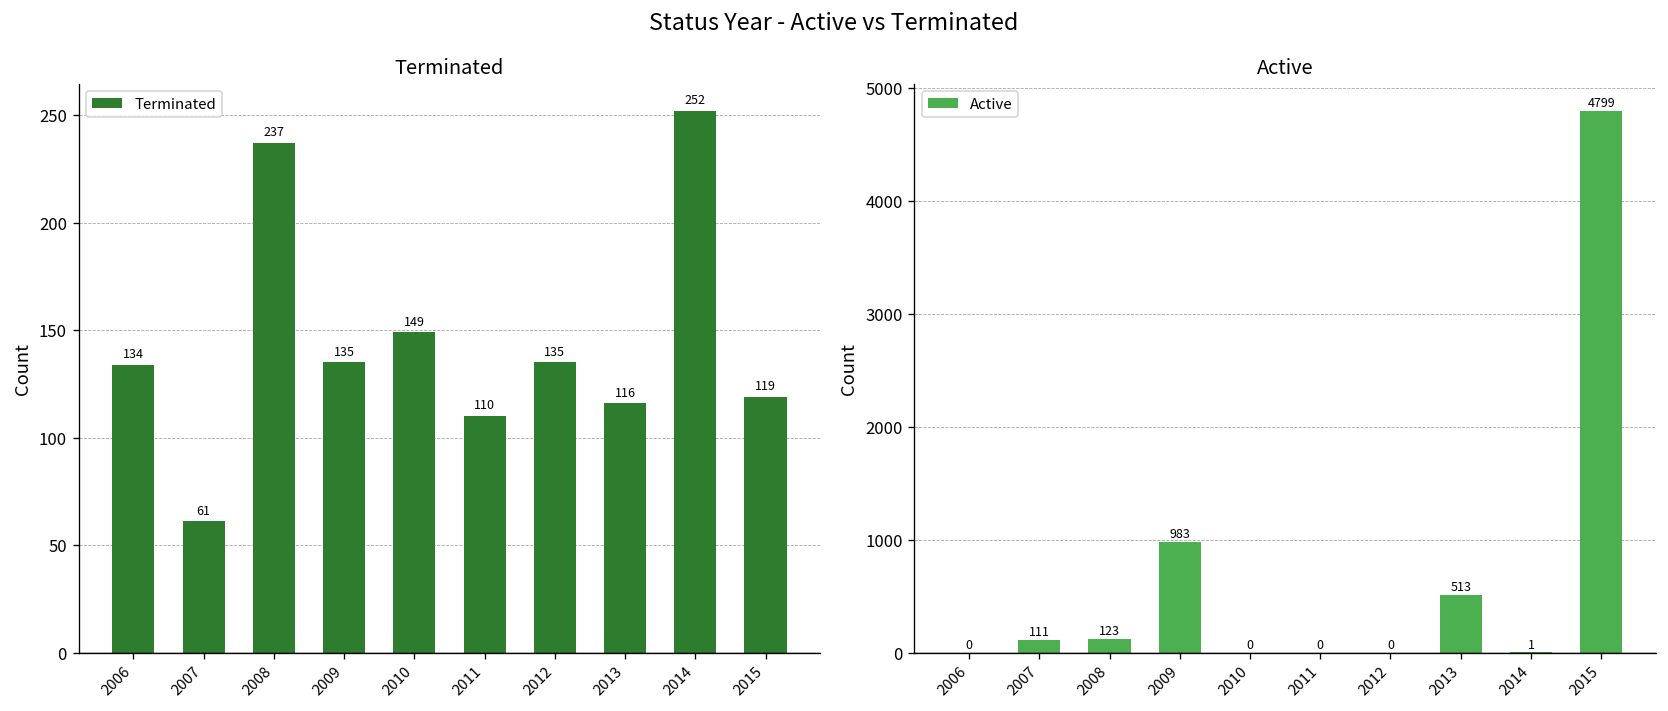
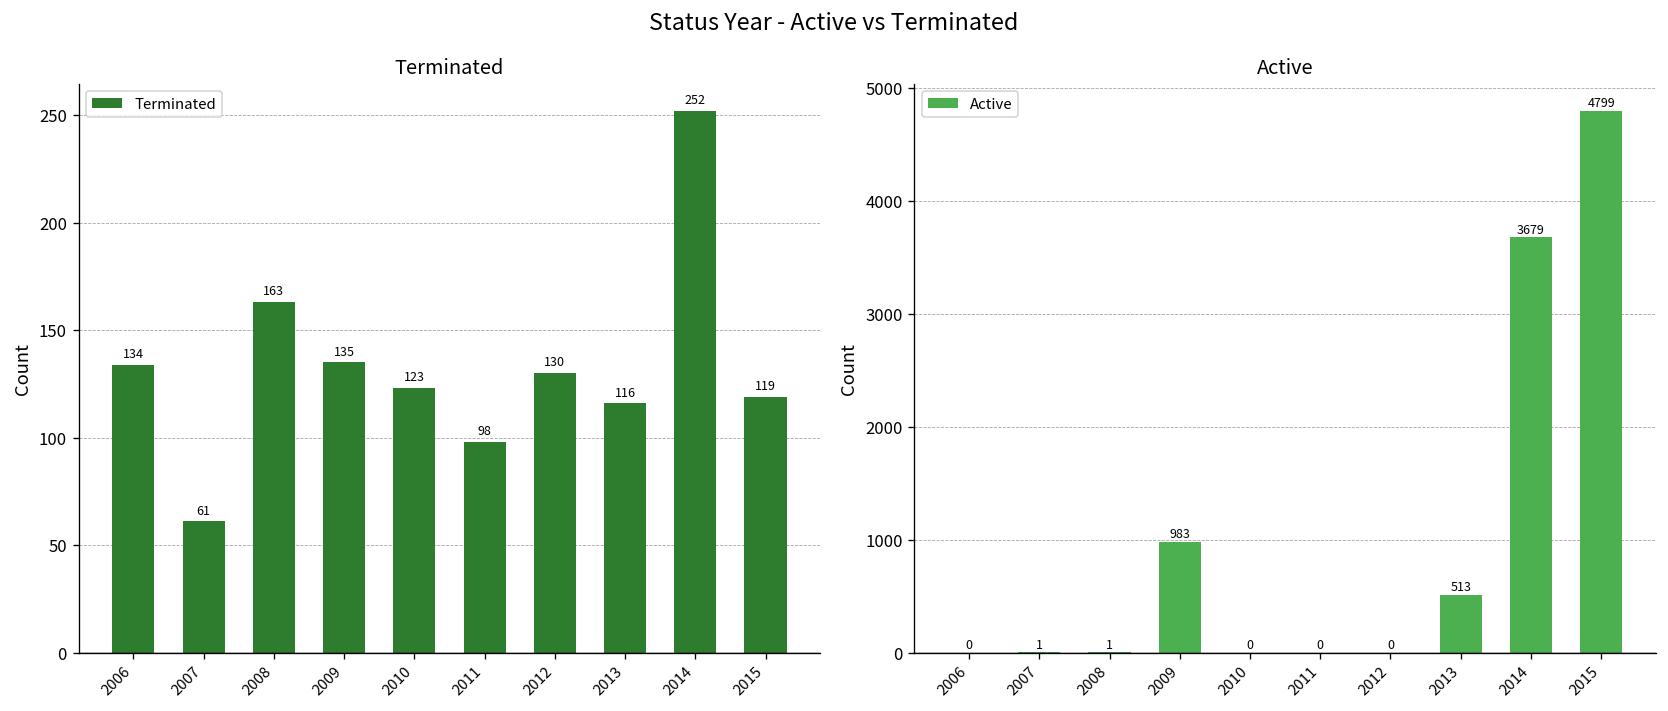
Terminated, 2008: 237 -> 163
Terminated, 2010: 149 -> 123
Terminated, 2011: 110 -> 98
Terminated, 2012: 135 -> 130
Active, 2007: 111 -> 1
Active, 2008: 123 -> 1
Active, 2014: 1 -> 3679
